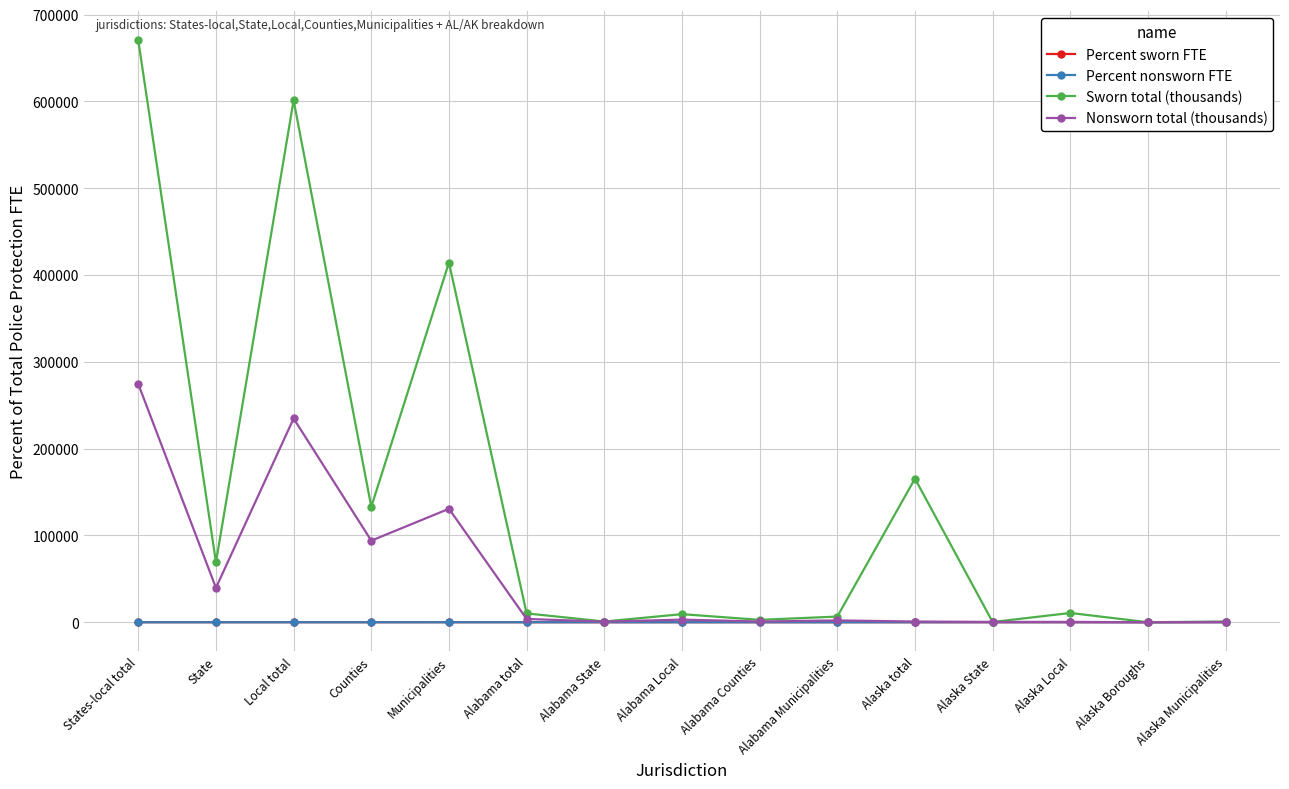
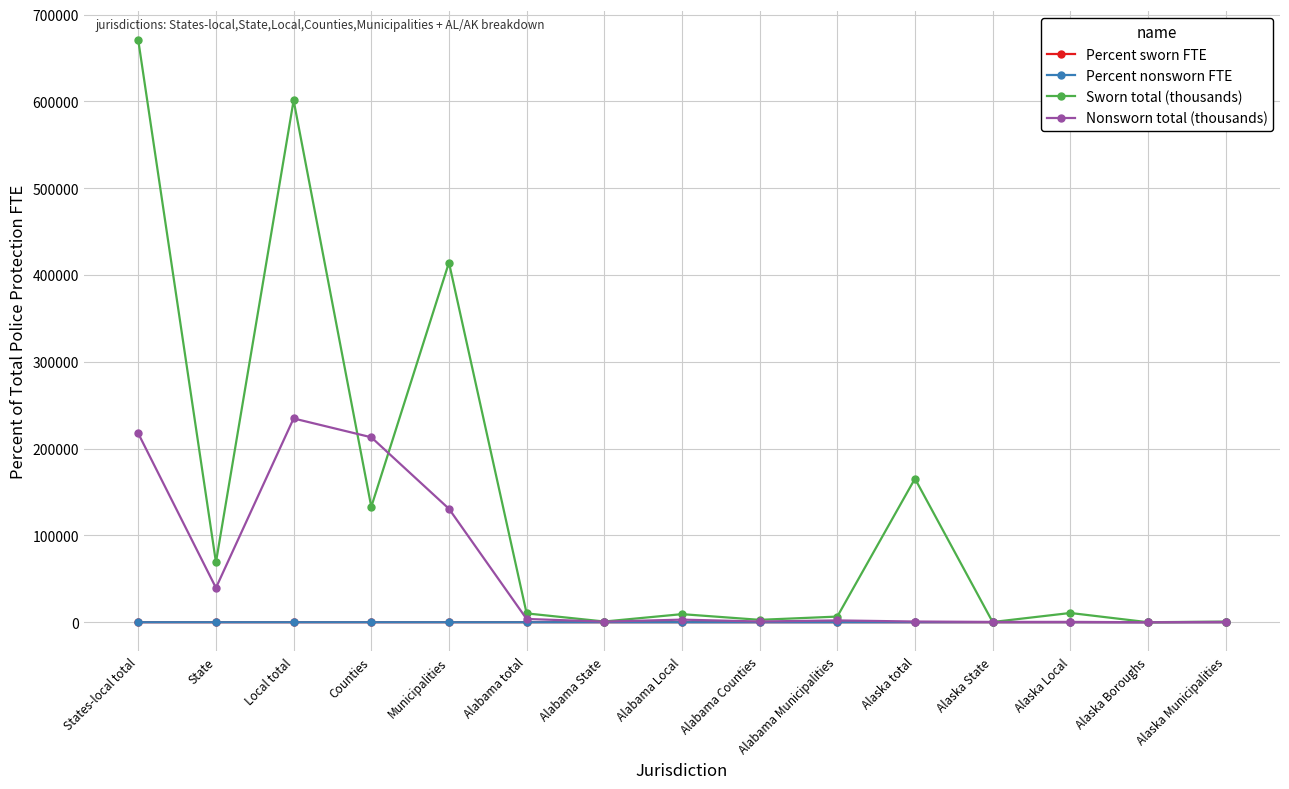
Nonsworn total (thousands), States-local total: 270000 -> 220000
Nonsworn total (thousands), Counties: 90000 -> 210000
